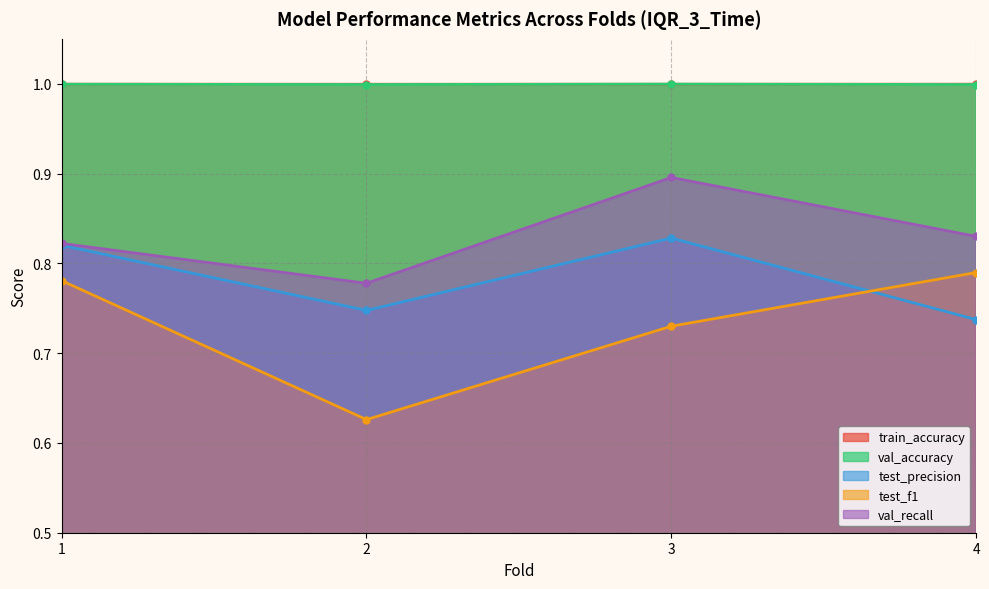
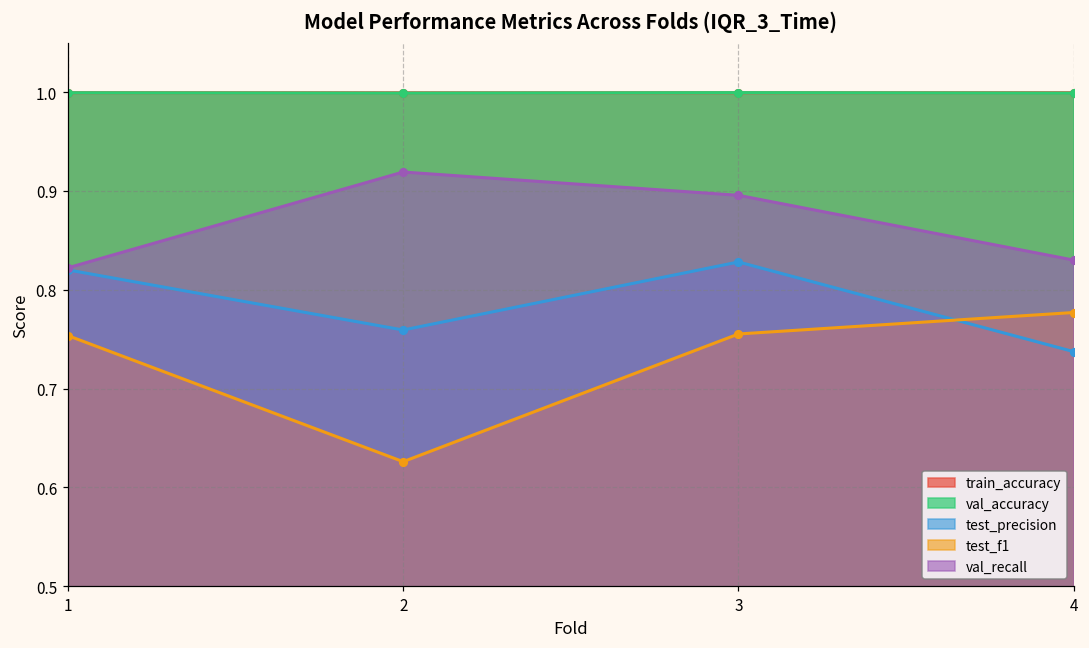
test_f1, 1: 0.78 -> 0.75
test_precision, 2: 0.75 -> 0.76
val_recall, 2: 0.78 -> 0.92
test_f1, 3: 0.73 -> 0.76
test_f1, 4: 0.79 -> 0.78
